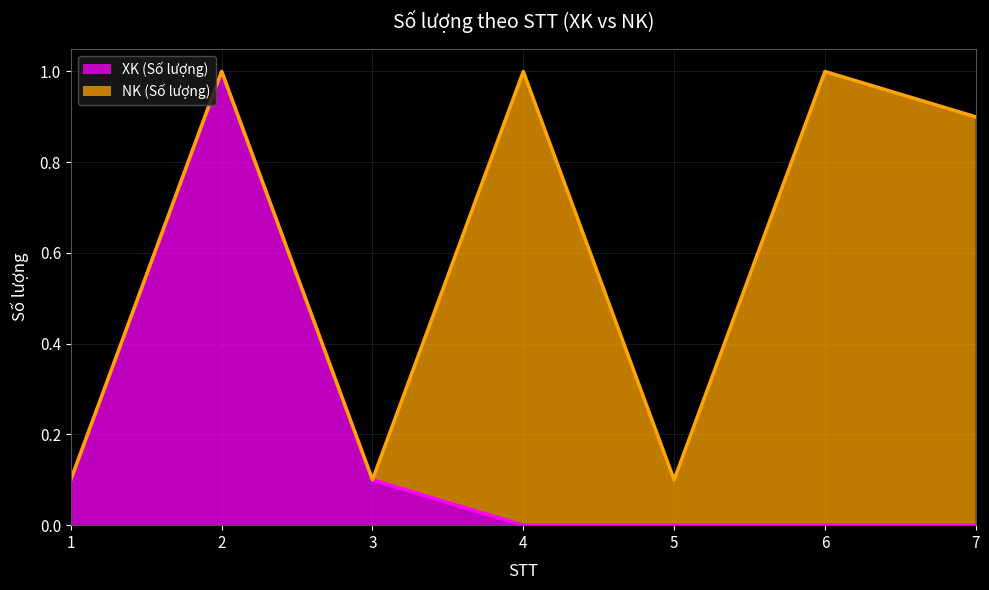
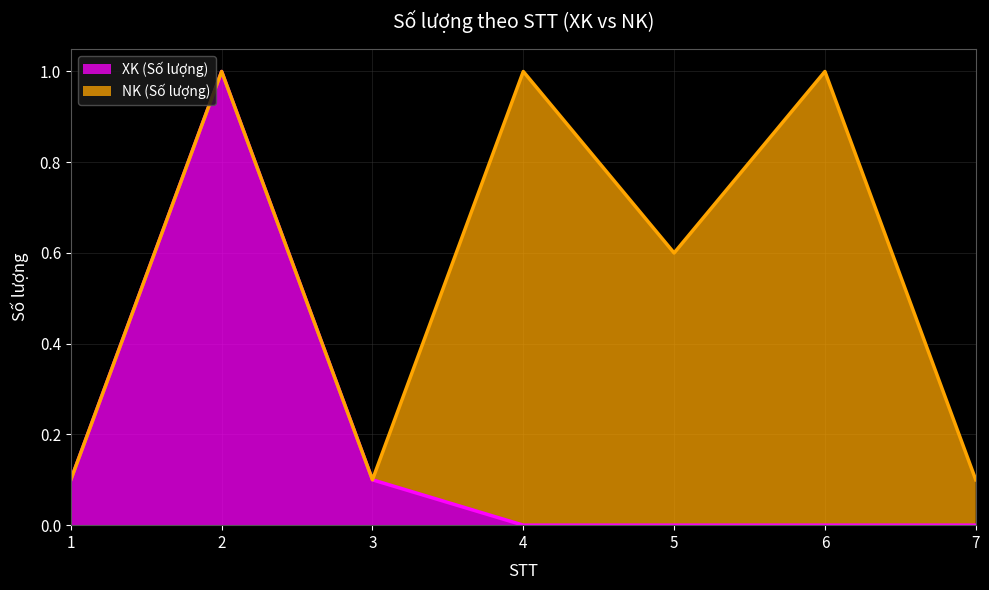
NK (Số lượng), 5: 0.1 -> 0.6
NK (Số lượng), 7: 0.9 -> 0.1
